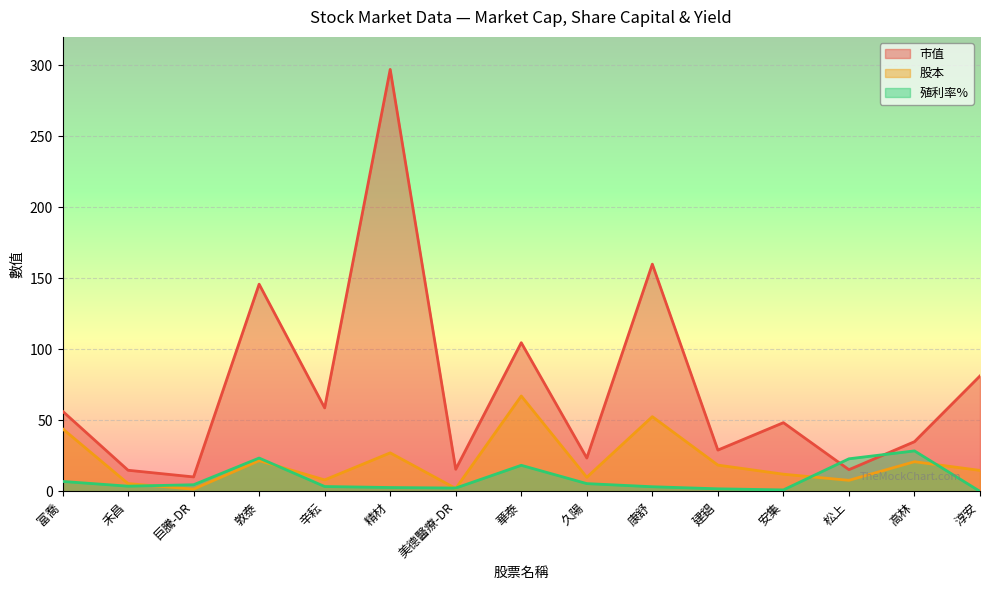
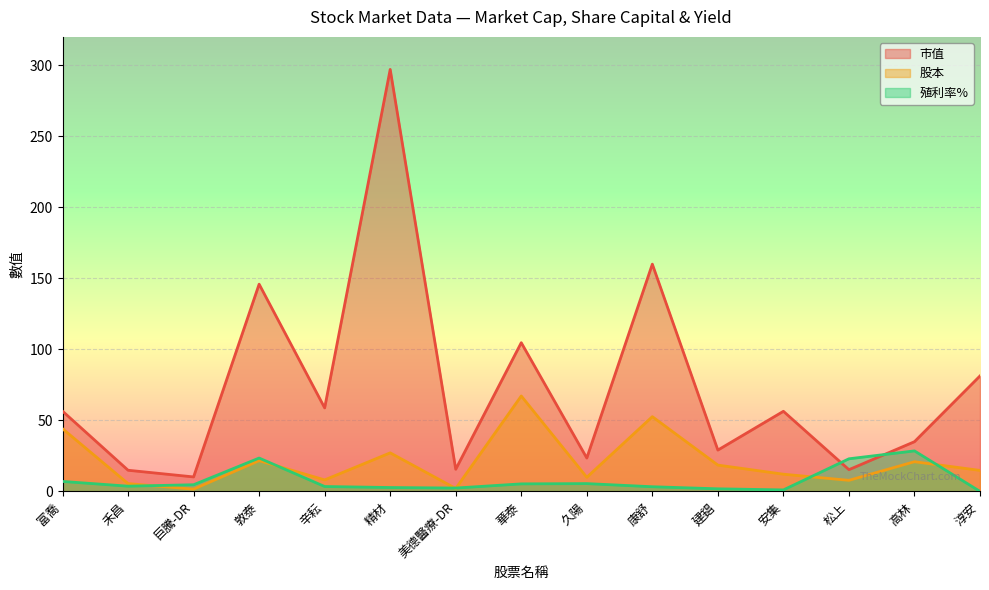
殖利率%, 華泰: 18 -> 5
市值, 安集: 48 -> 56
